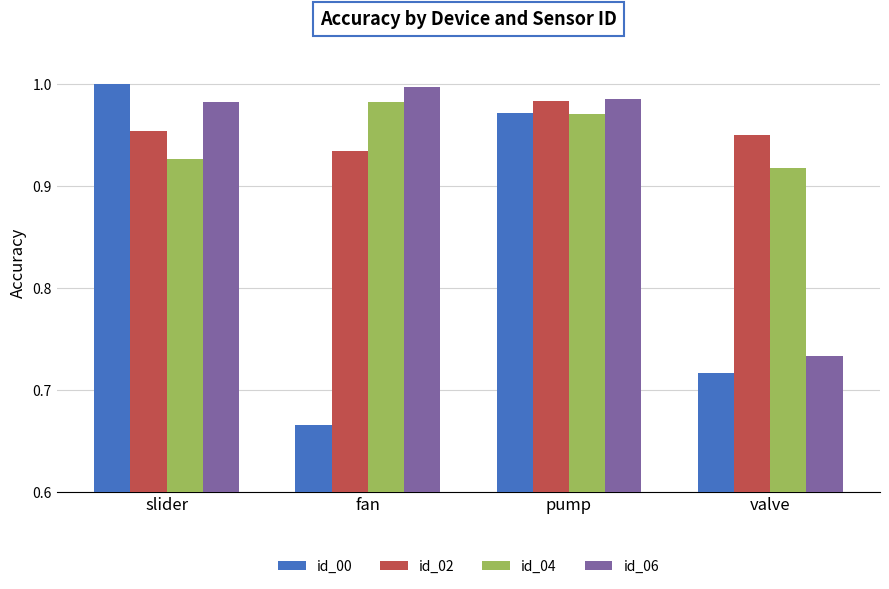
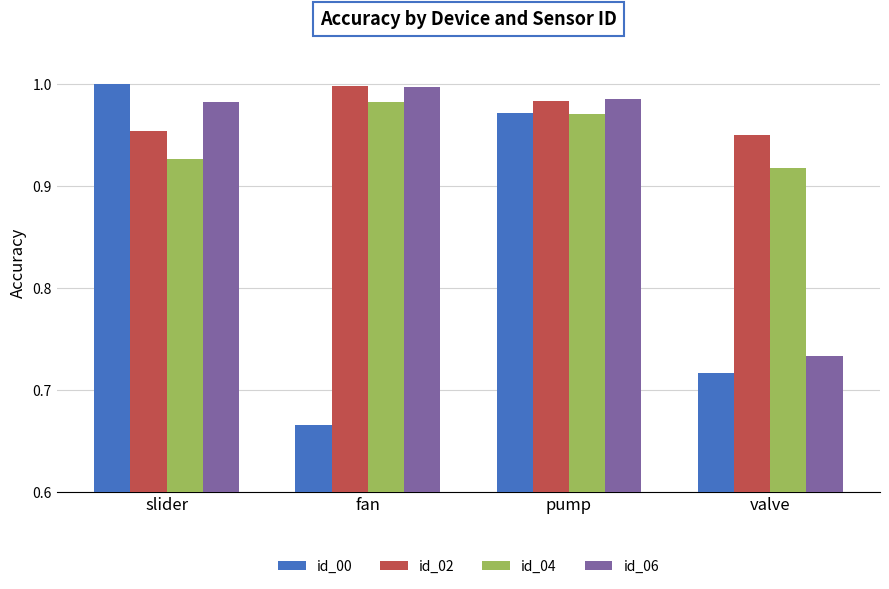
id_02, fan: 0.934 -> 0.997
